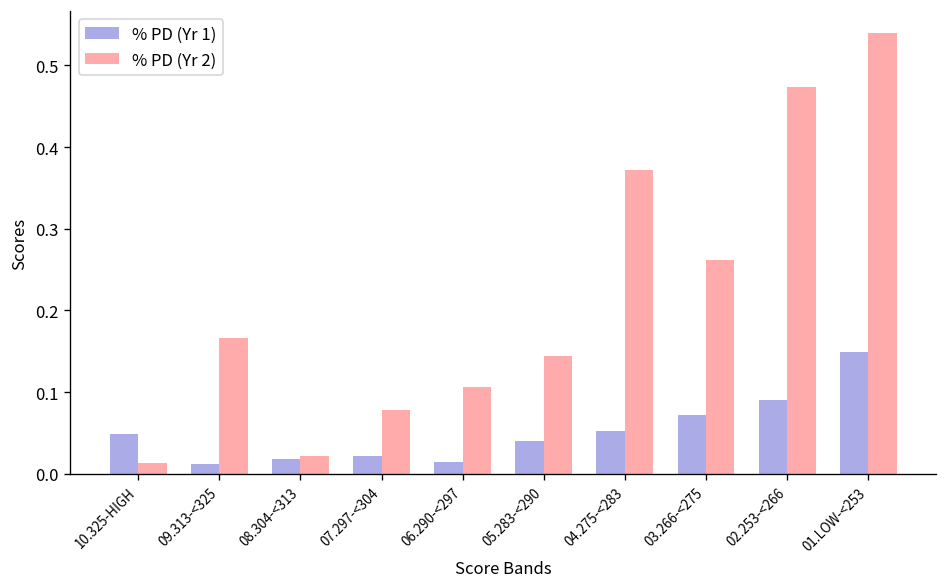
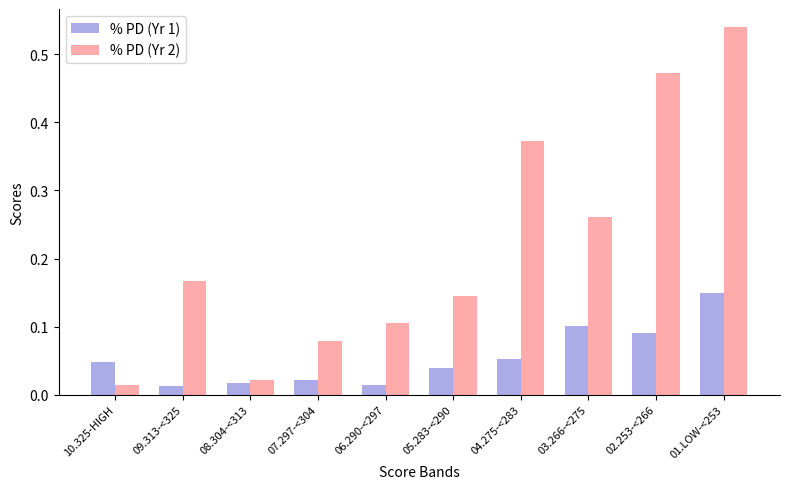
% PD (Yr 1), 03.266-<275: 0.07 -> 0.10
